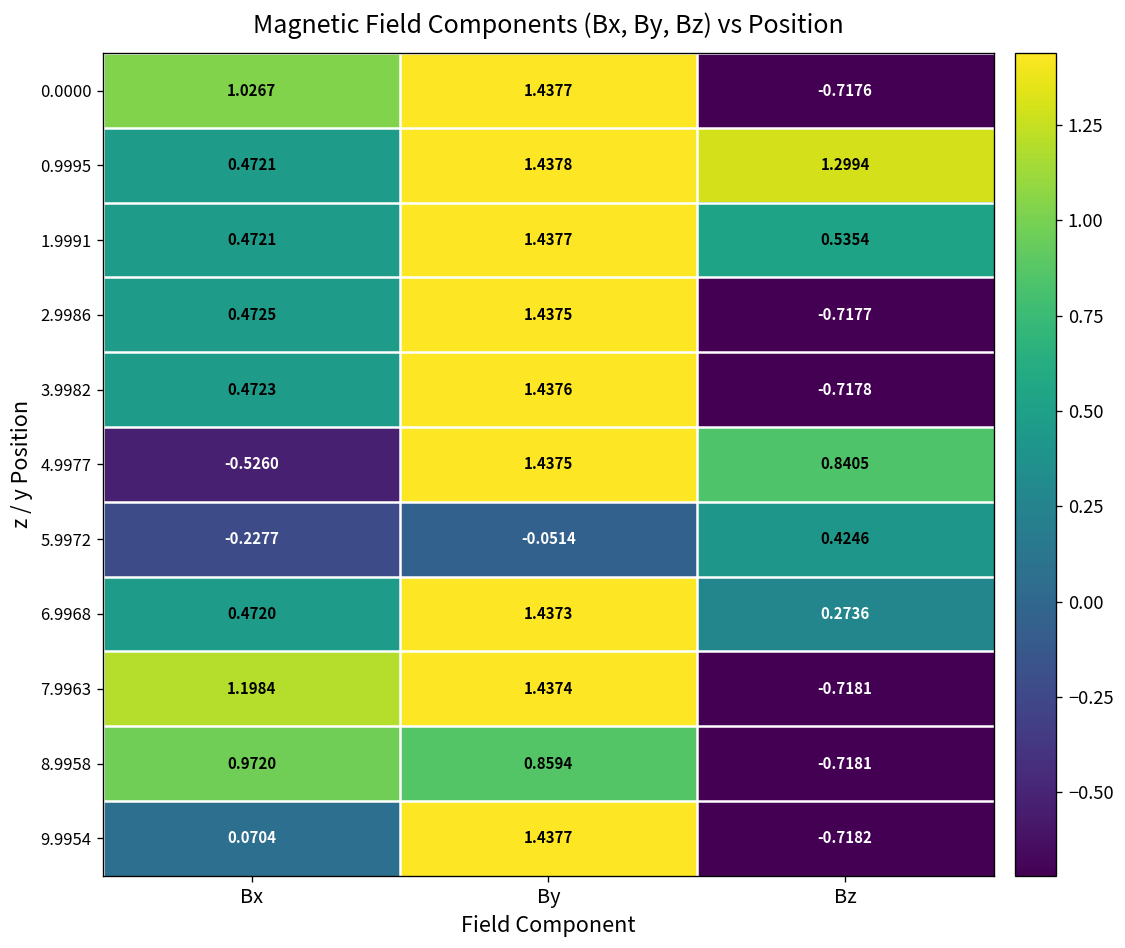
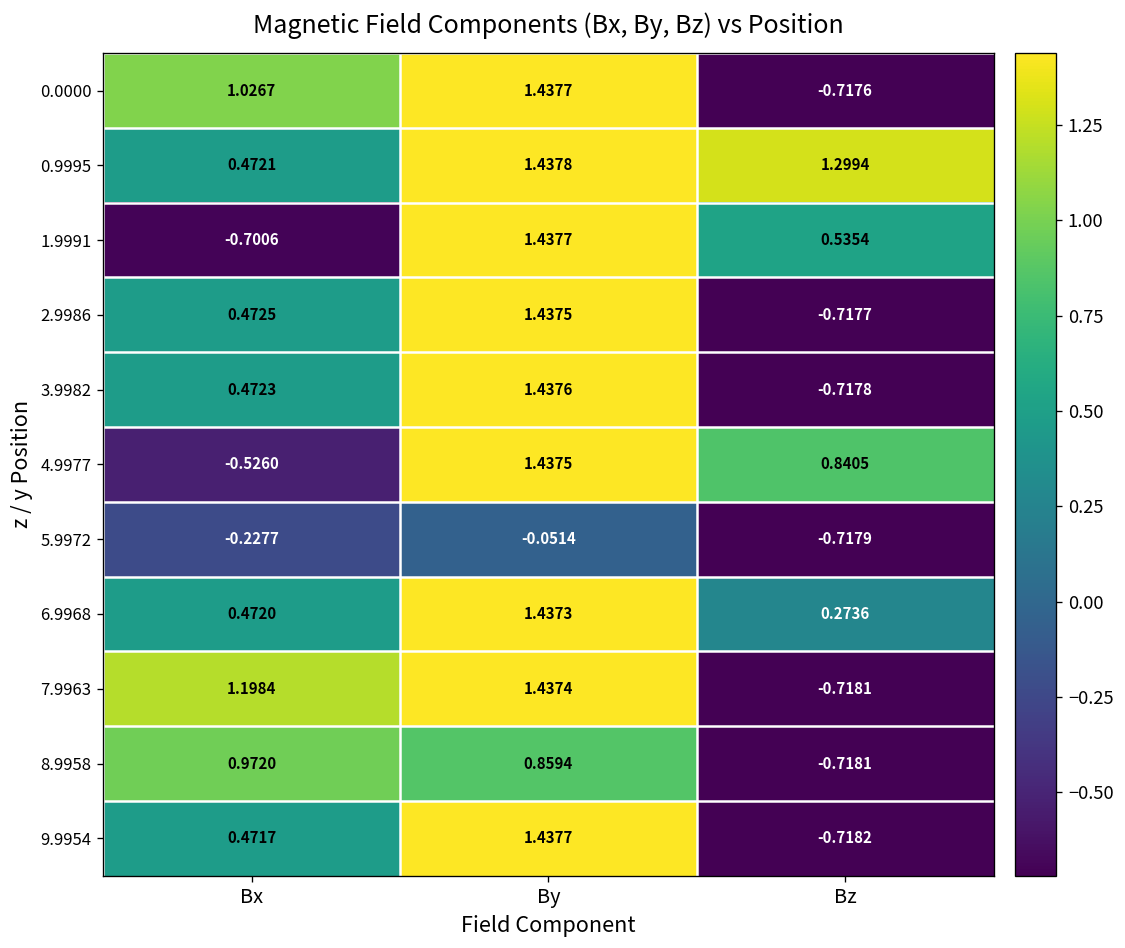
1.9991, Bx: 0.4721 -> -0.7006
5.9972, Bz: 0.4246 -> -0.7179
9.9954, Bx: 0.0704 -> 0.4717
